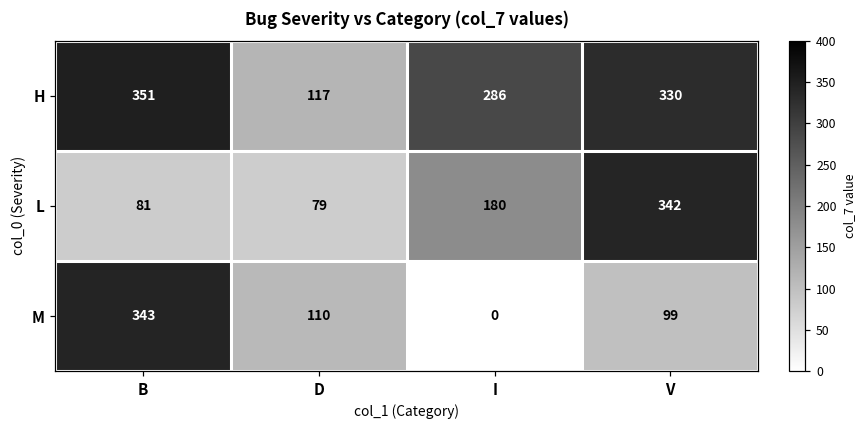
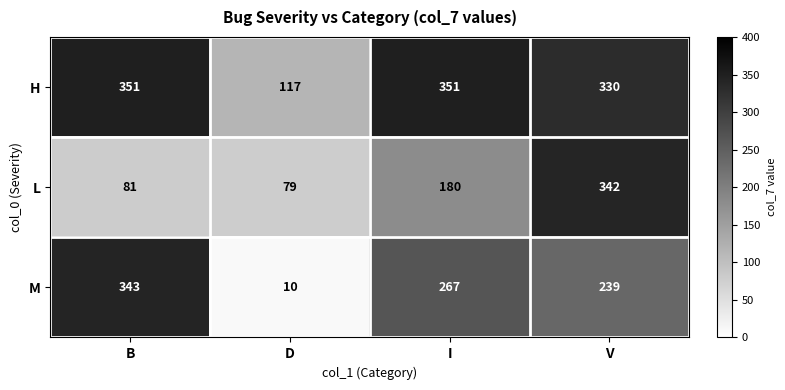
H, I: 286 -> 351
M, D: 110 -> 10
M, I: 0 -> 267
M, V: 99 -> 239
